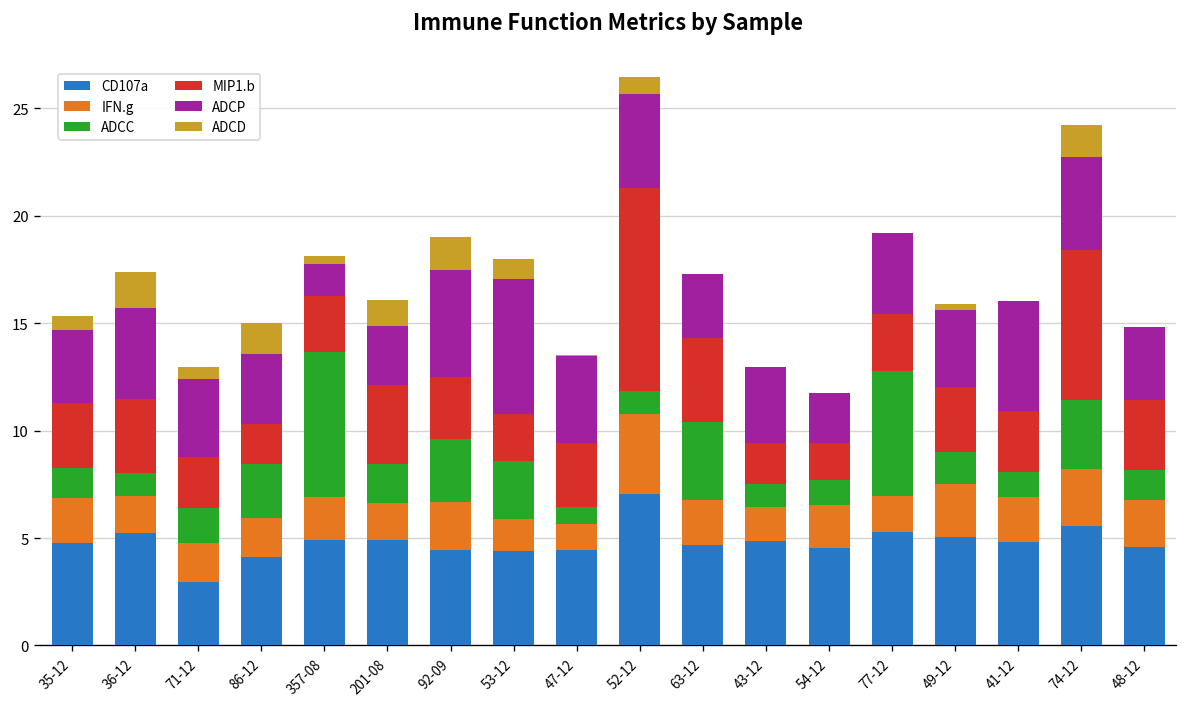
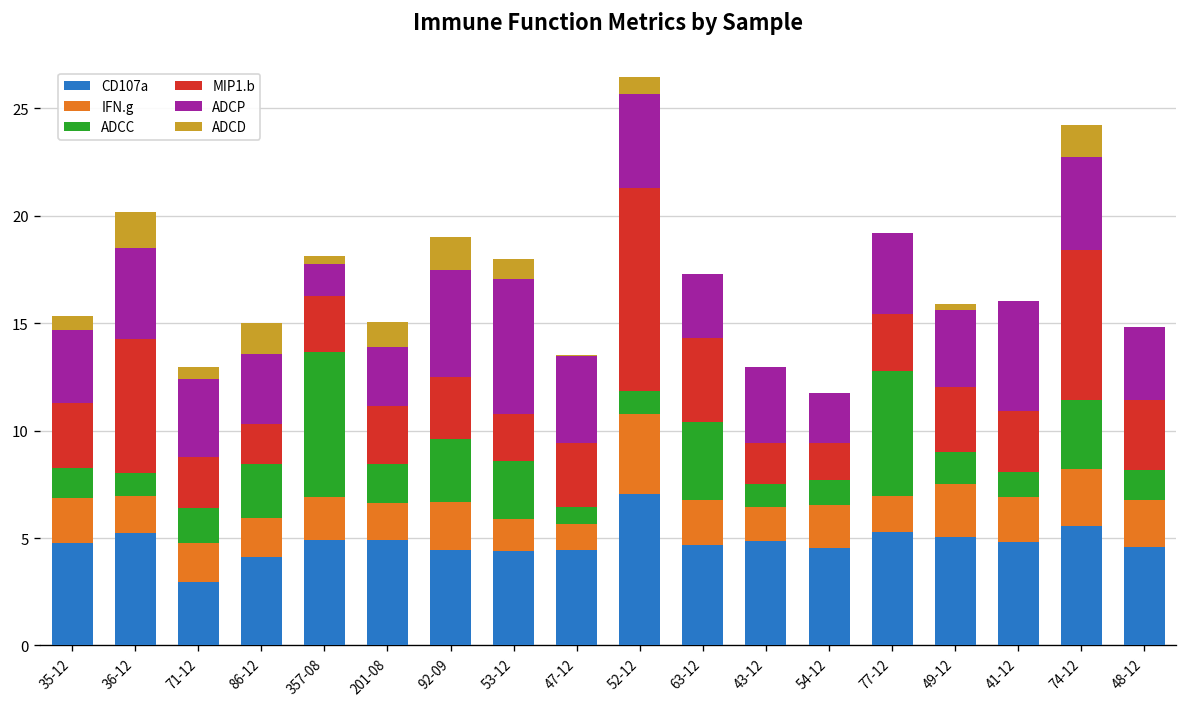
MIP1.b, 36-12: 3.5 -> 6.2
MIP1.b, 201-08: 3.7 -> 2.7
